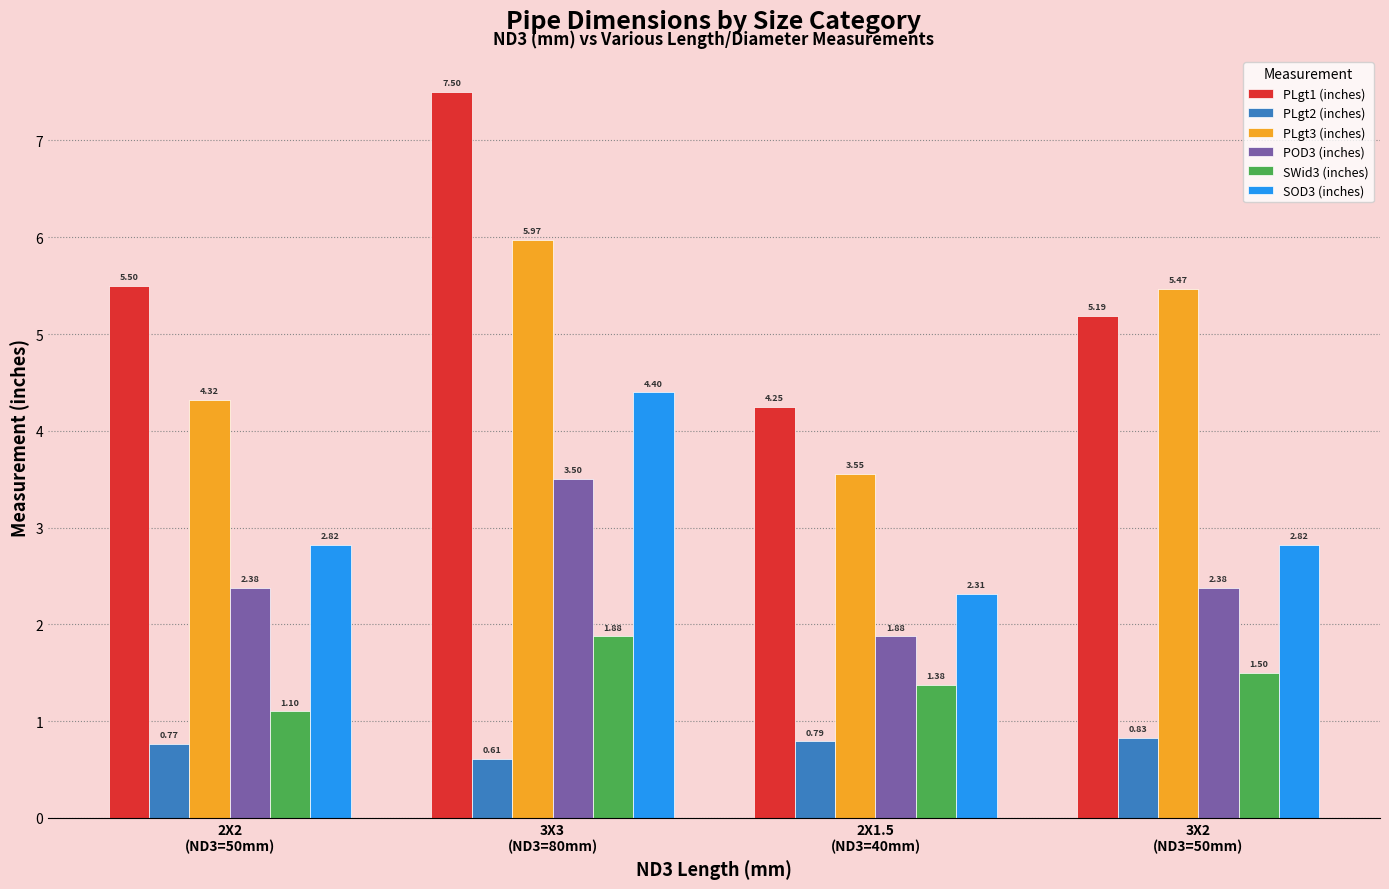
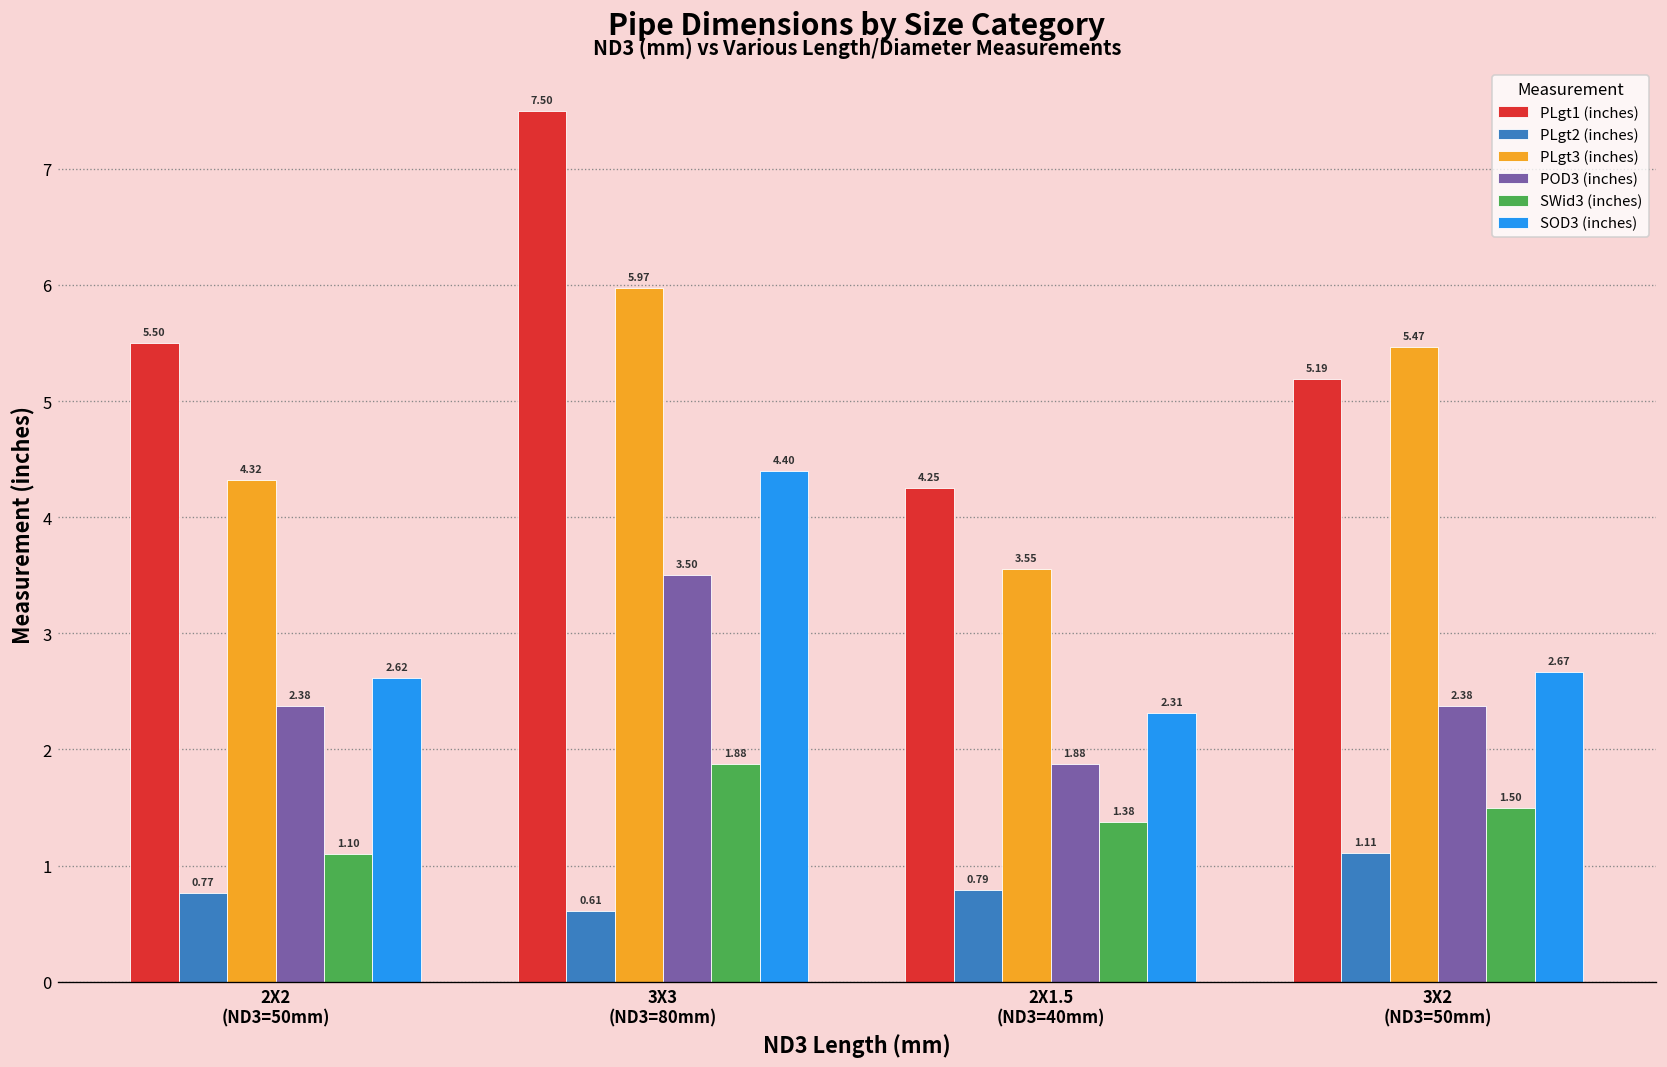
SOD3 (inches), 2X2 (ND3=50mm): 2.82 -> 2.62
PLgt2 (inches), 3X2 (ND3=50mm): 0.83 -> 1.11
SOD3 (inches), 3X2 (ND3=50mm): 2.82 -> 2.67
